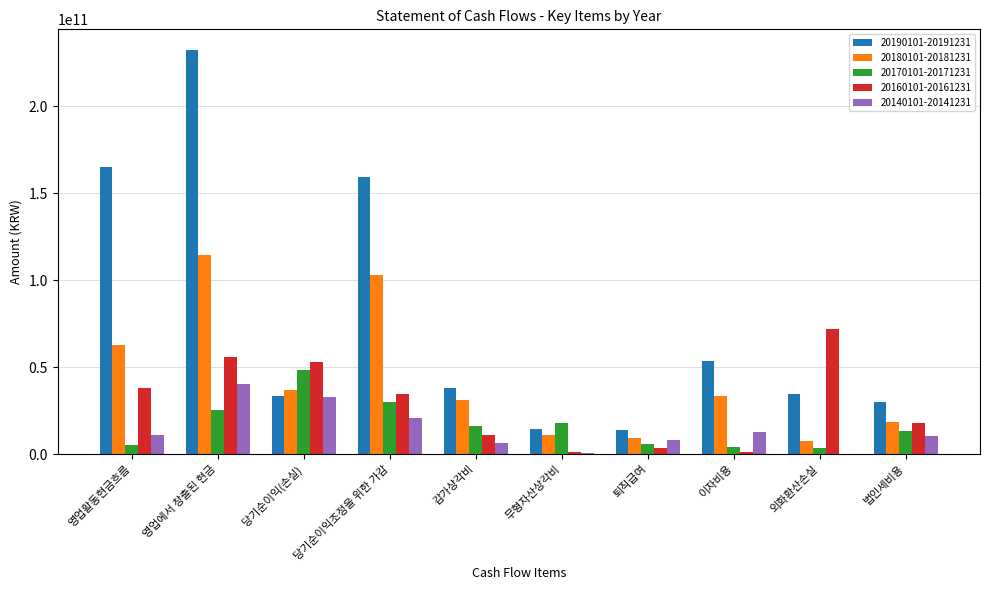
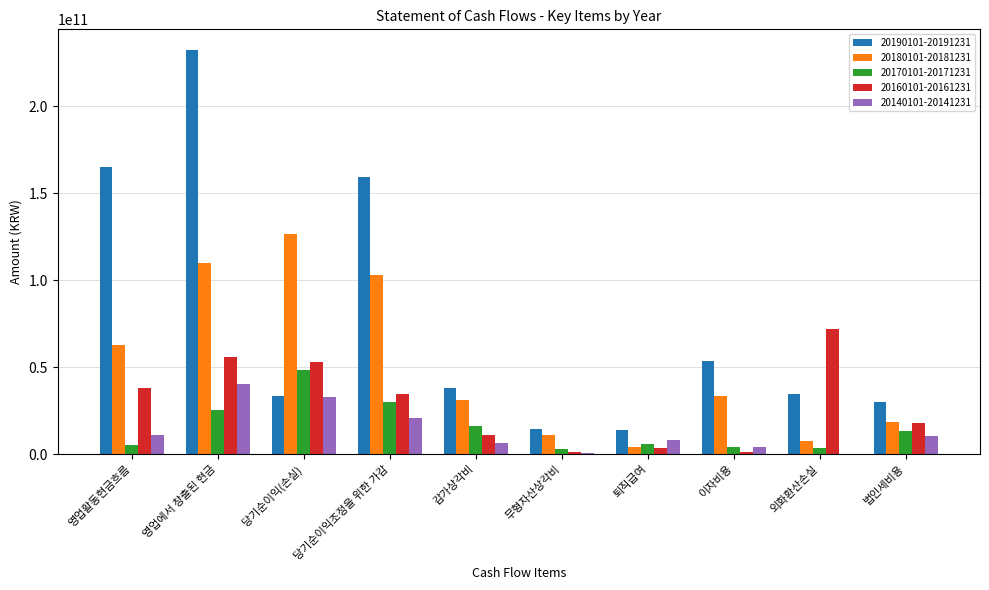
20180101-20181231, 영업에서 창출된 현금: 115000000000 -> 110000000000
20180101-20181231, 당기순이익(손실): 37000000000 -> 126000000000
20170101-20171231, 무형자산상각비: 18000000000 -> 3000000000
20180101-20181231, 퇴직급여: 9000000000 -> 4000000000
20140101-20141231, 이자비용: 13000000000 -> 4000000000
